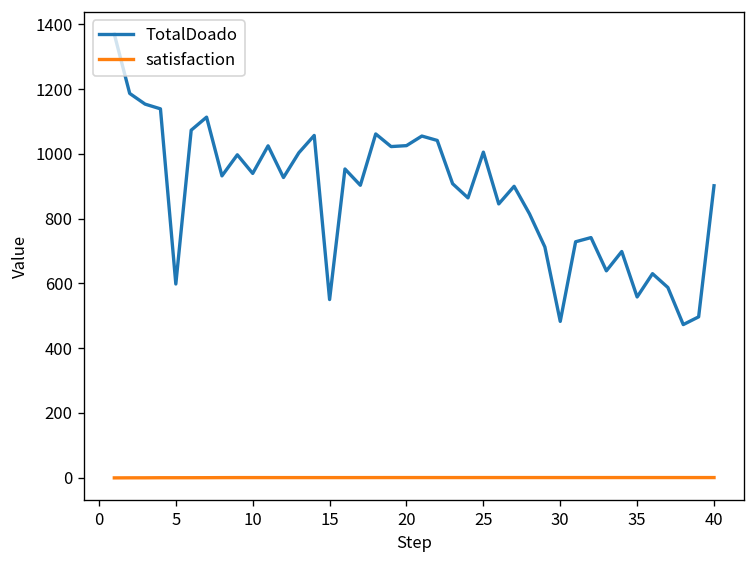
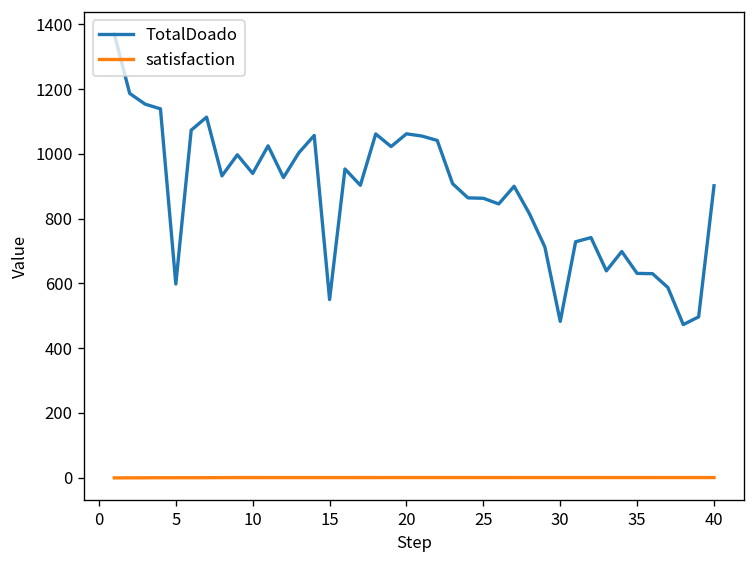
TotalDoado, 20: 1030 -> 1060
TotalDoado, 25: 1010 -> 860
TotalDoado, 35: 560 -> 630
